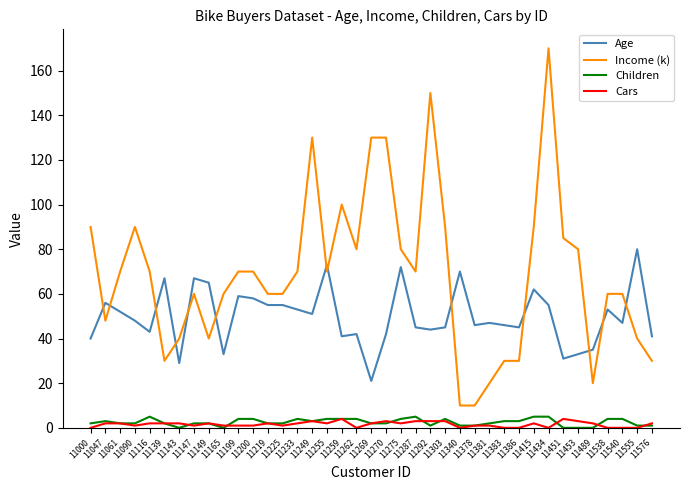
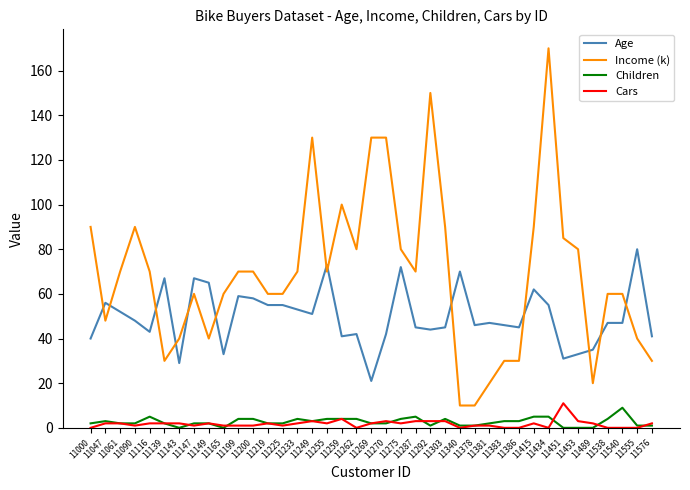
Cars, 11451: 4 -> 11
Age, 11538: 53 -> 47
Children, 11540: 4 -> 9
